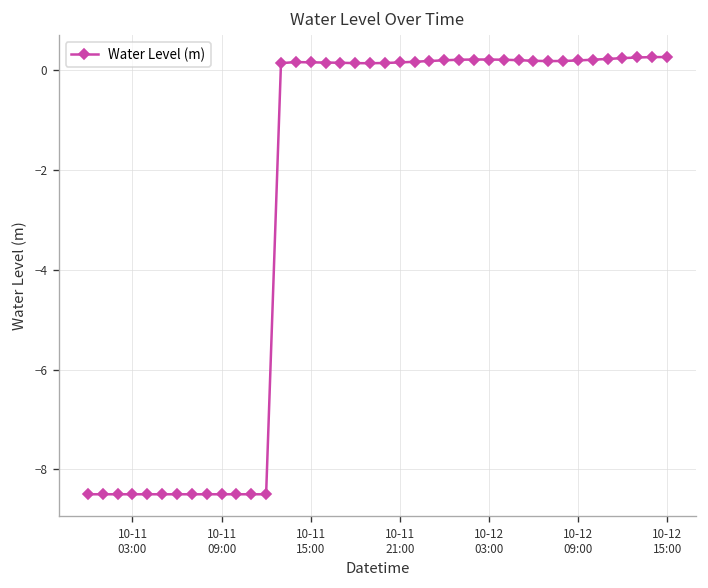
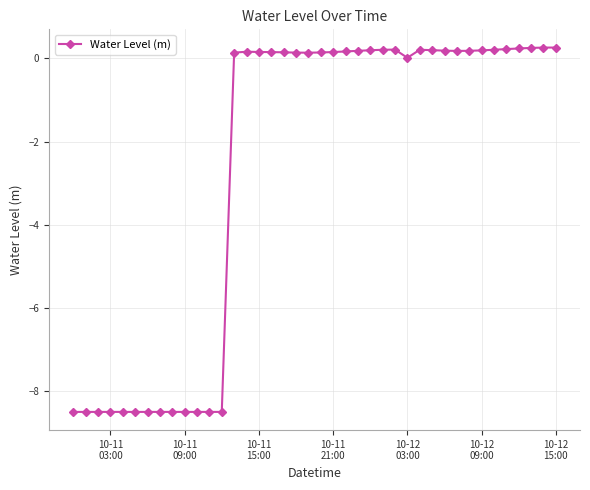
10-12 03:00: 0.2 -> 0.0
